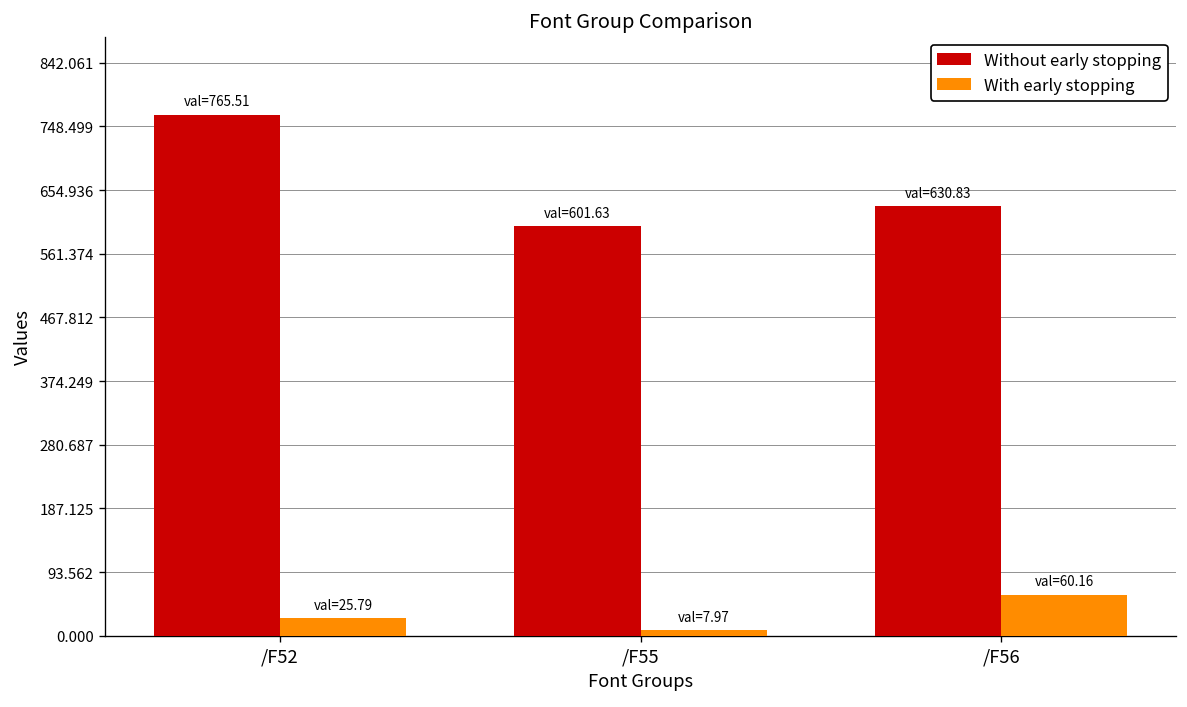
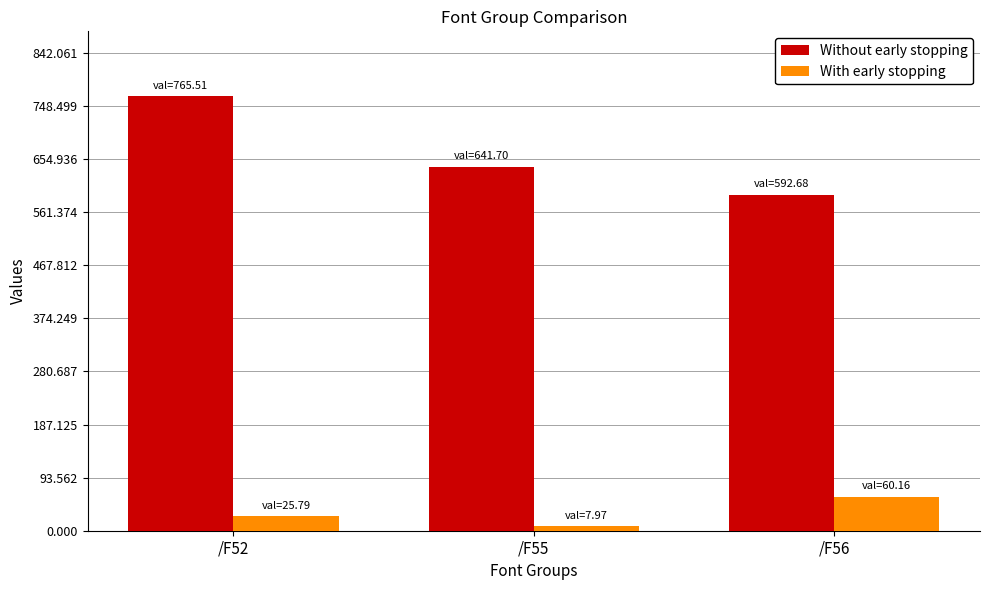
Without early stopping, /F55: 601.63 -> 641.70
Without early stopping, /F56: 630.83 -> 592.68
